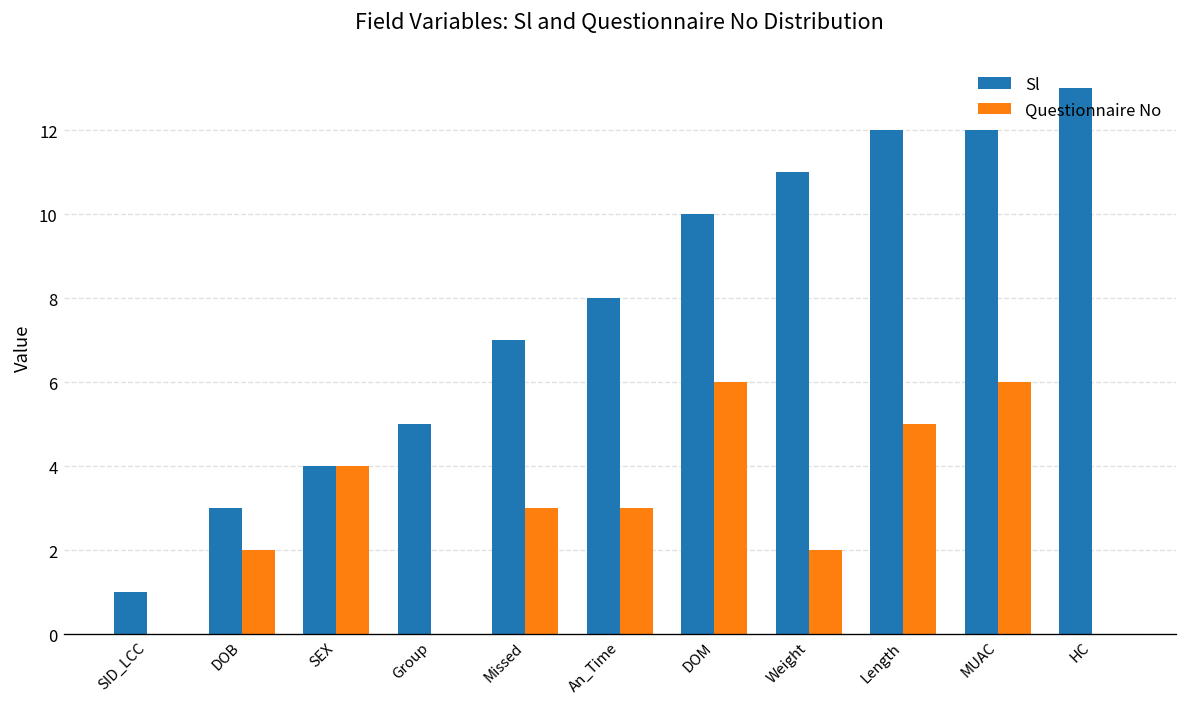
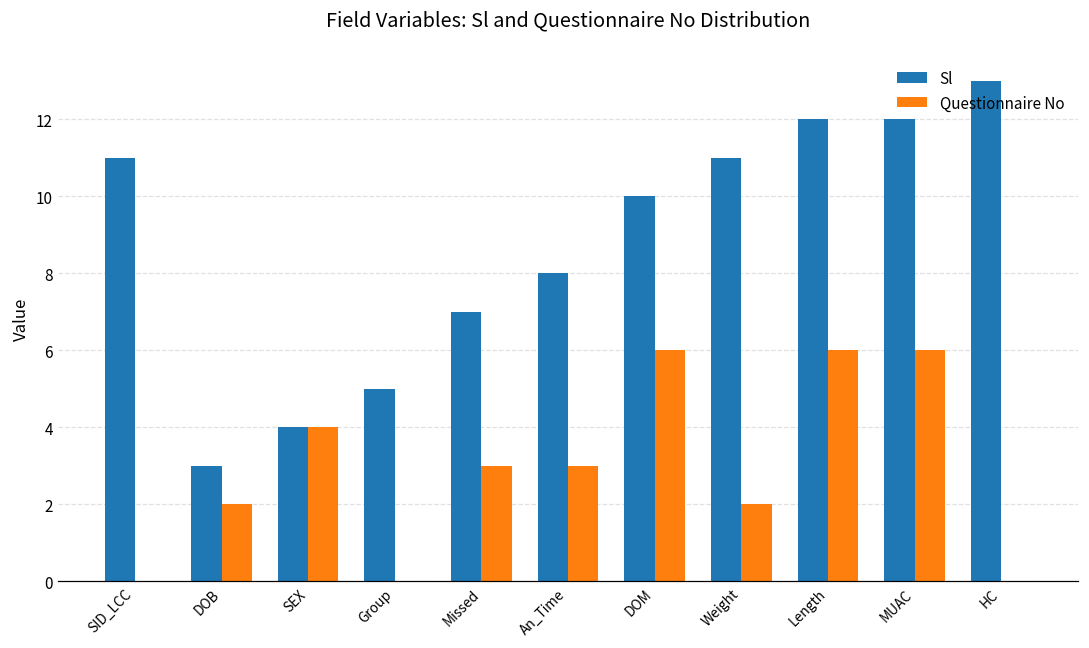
Sl, SID_LCC: 1 -> 11
Questionnaire No, Length: 5 -> 6
